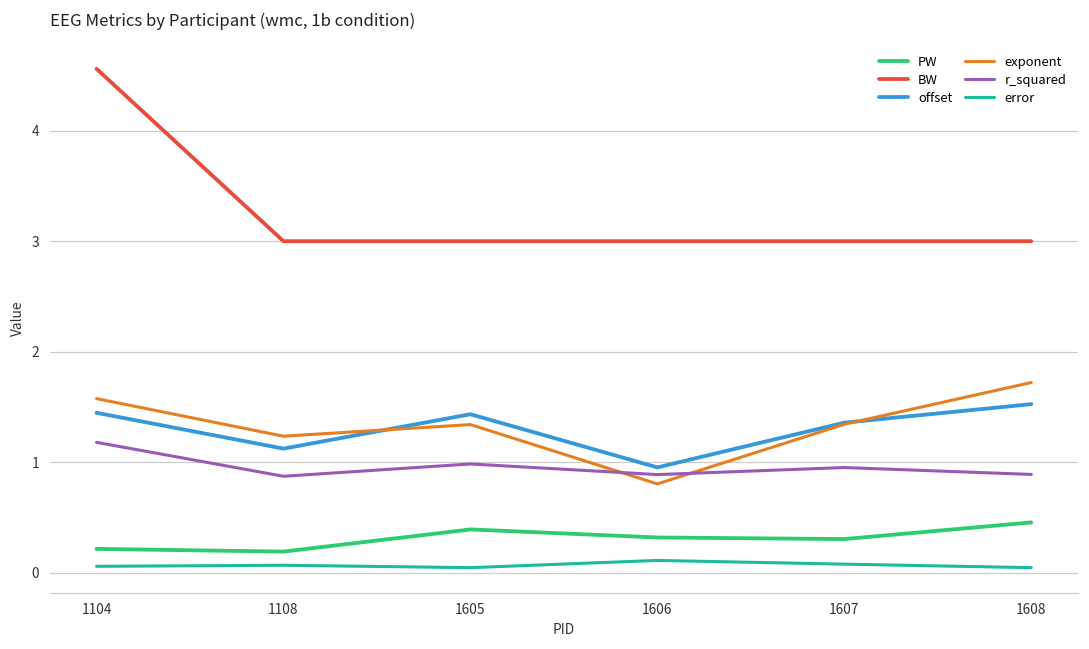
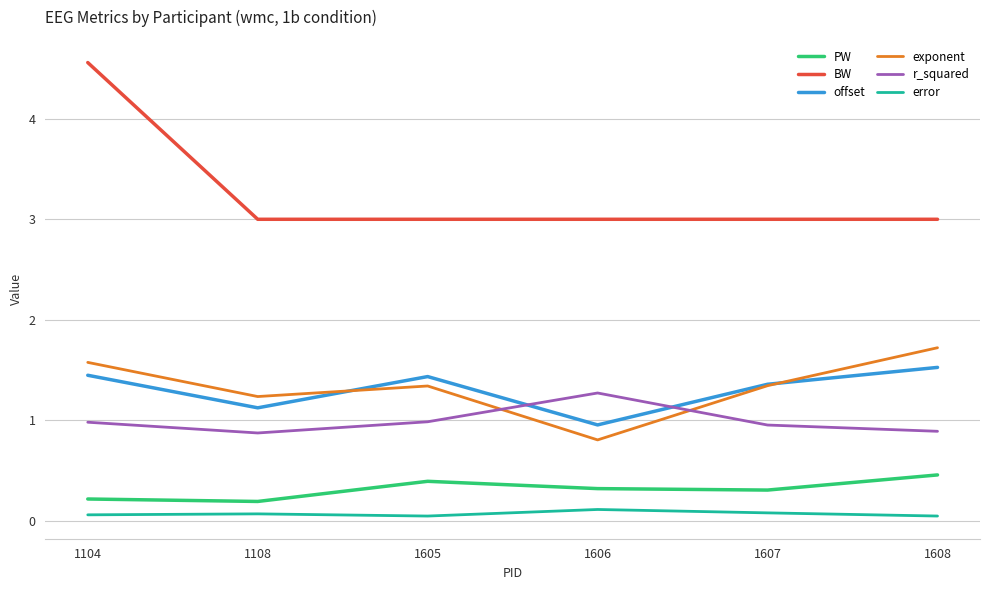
r_squared, 1104: 1.18 -> 0.98
r_squared, 1606: 0.89 -> 1.27
